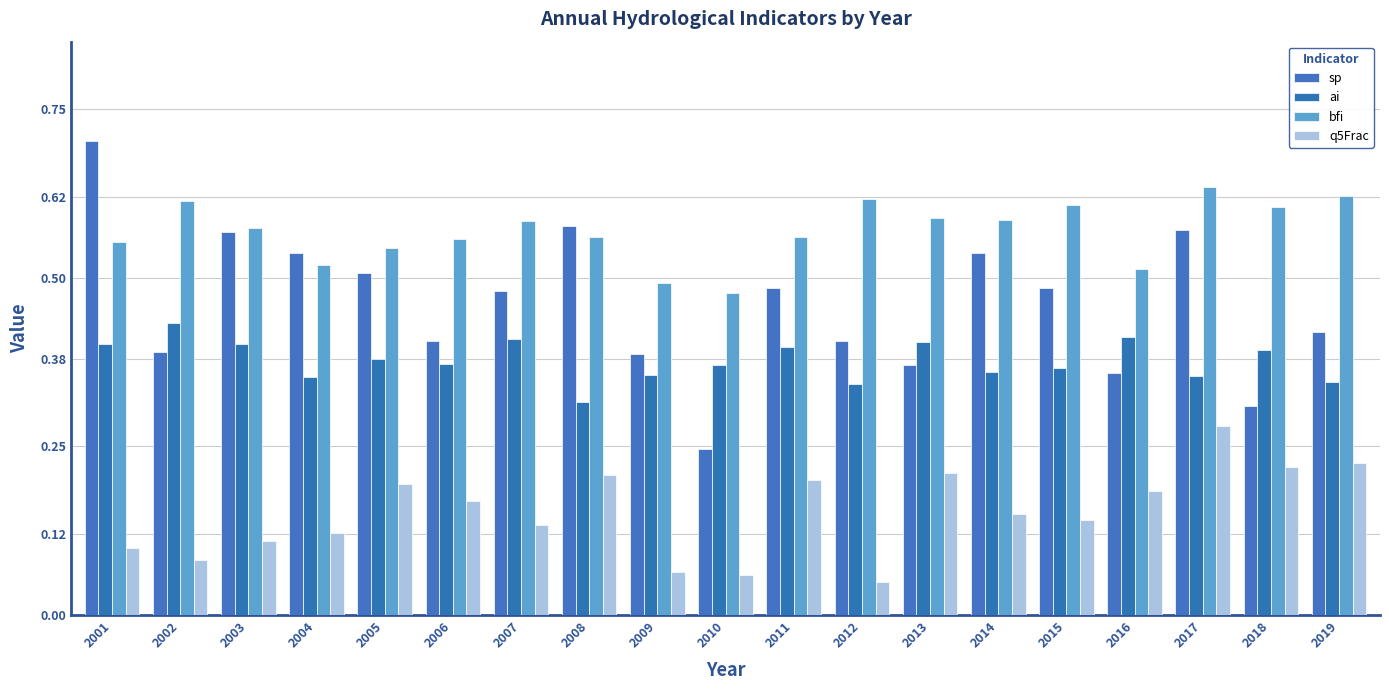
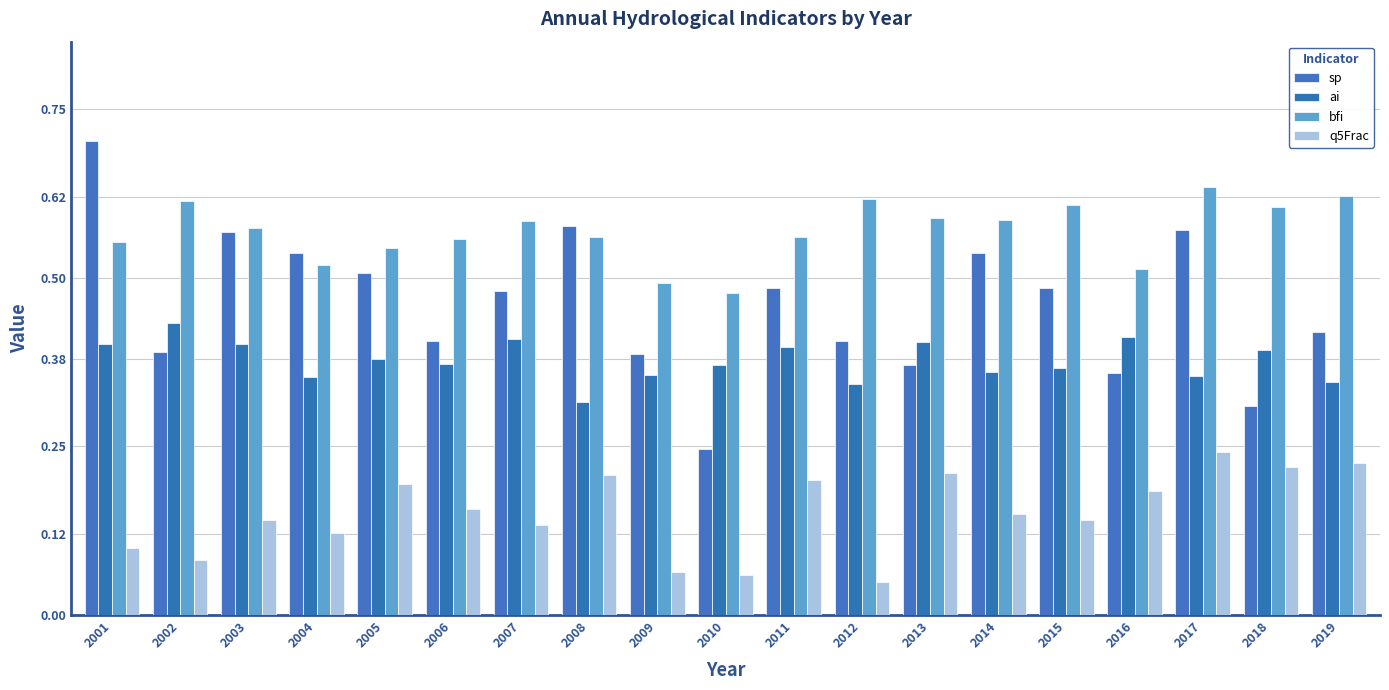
q5Frac, 2003: 0.11 -> 0.14
q5Frac, 2006: 0.17 -> 0.16
q5Frac, 2017: 0.28 -> 0.24
